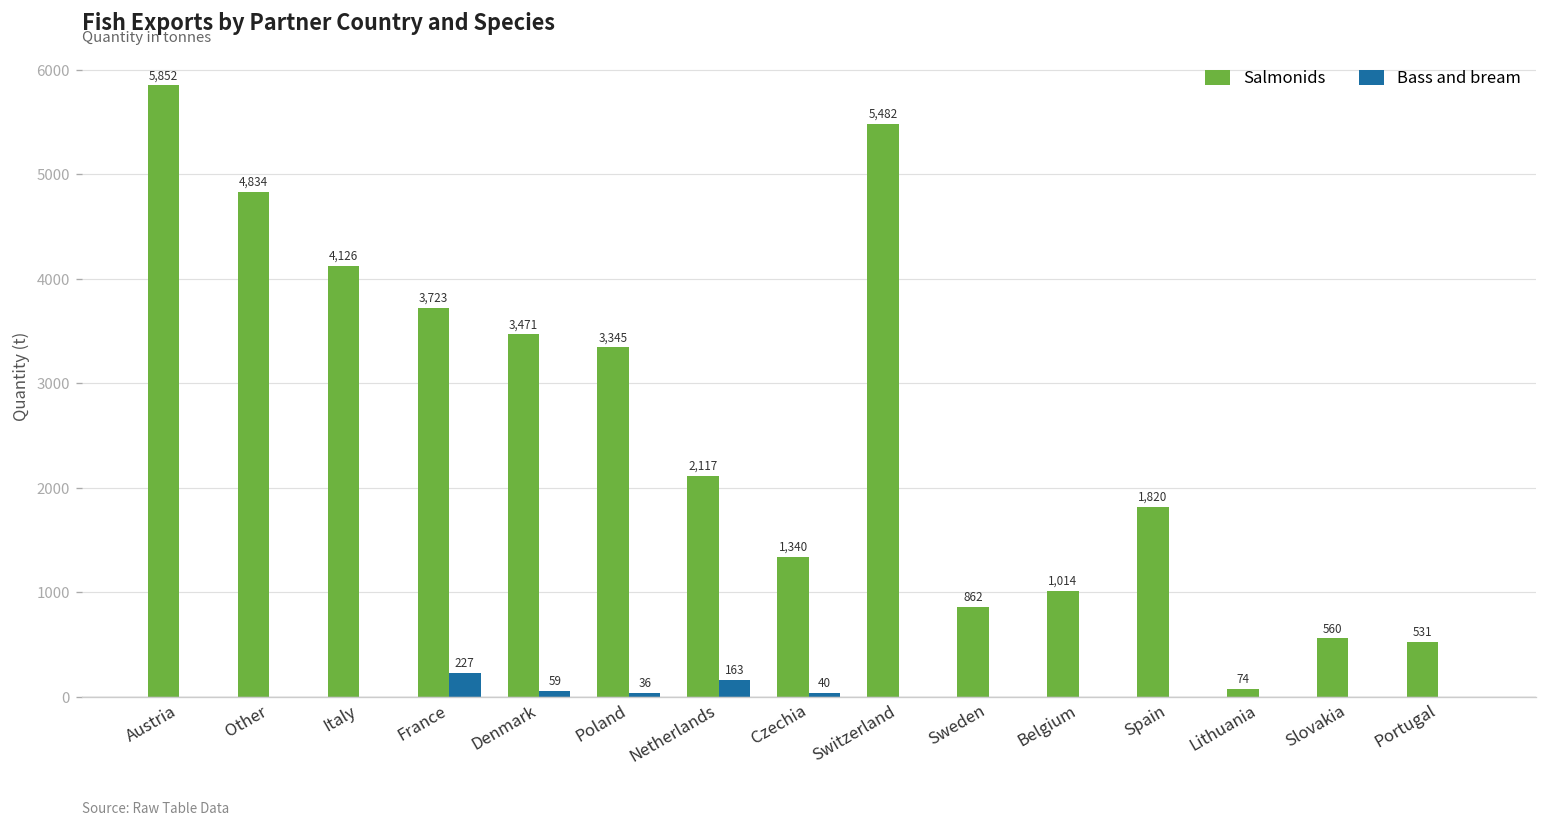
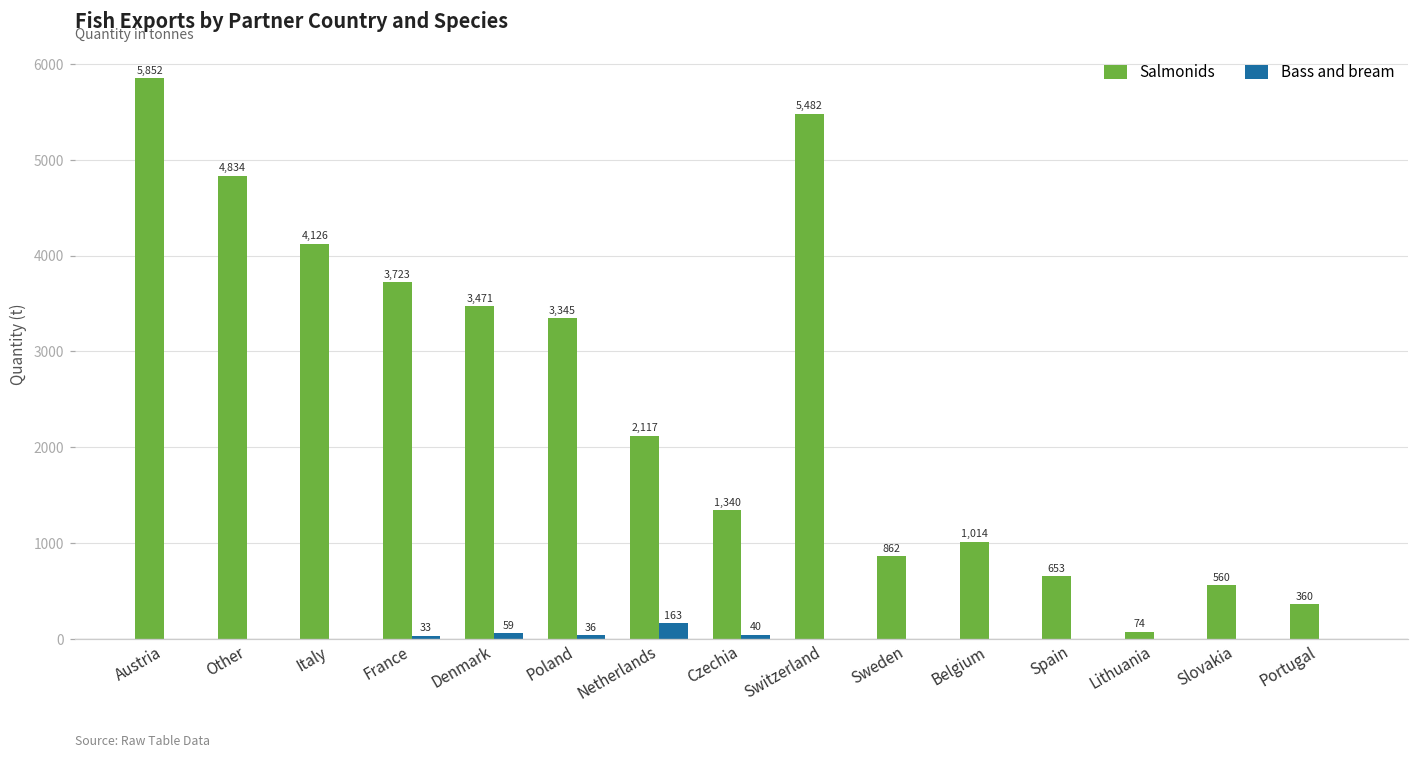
Bass and bream, France: 227 -> 33
Salmonids, Spain: 1,820 -> 653
Salmonids, Portugal: 531 -> 360
